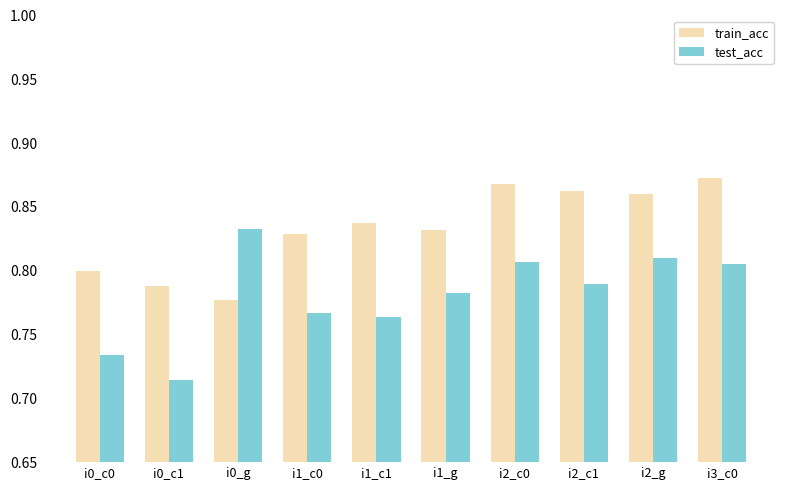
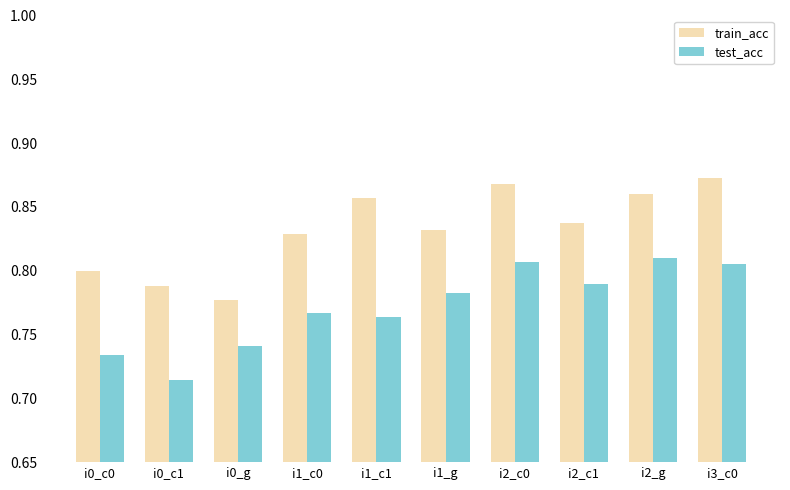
test_acc, i0_g: 0.833 -> 0.741
train_acc, i1_c1: 0.838 -> 0.857
train_acc, i2_c1: 0.863 -> 0.837
